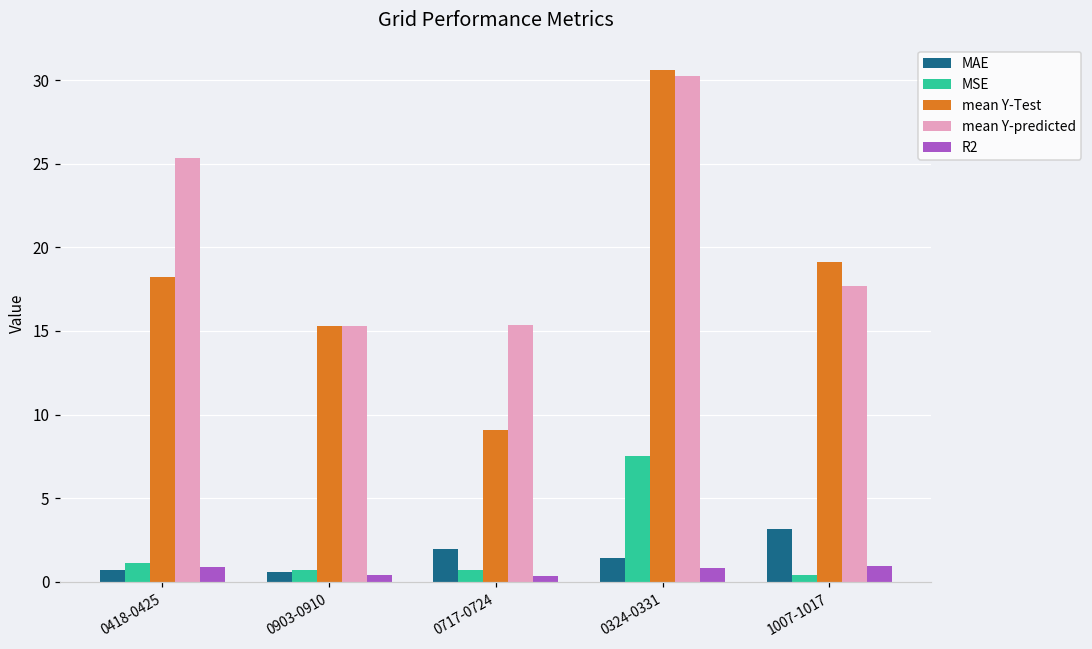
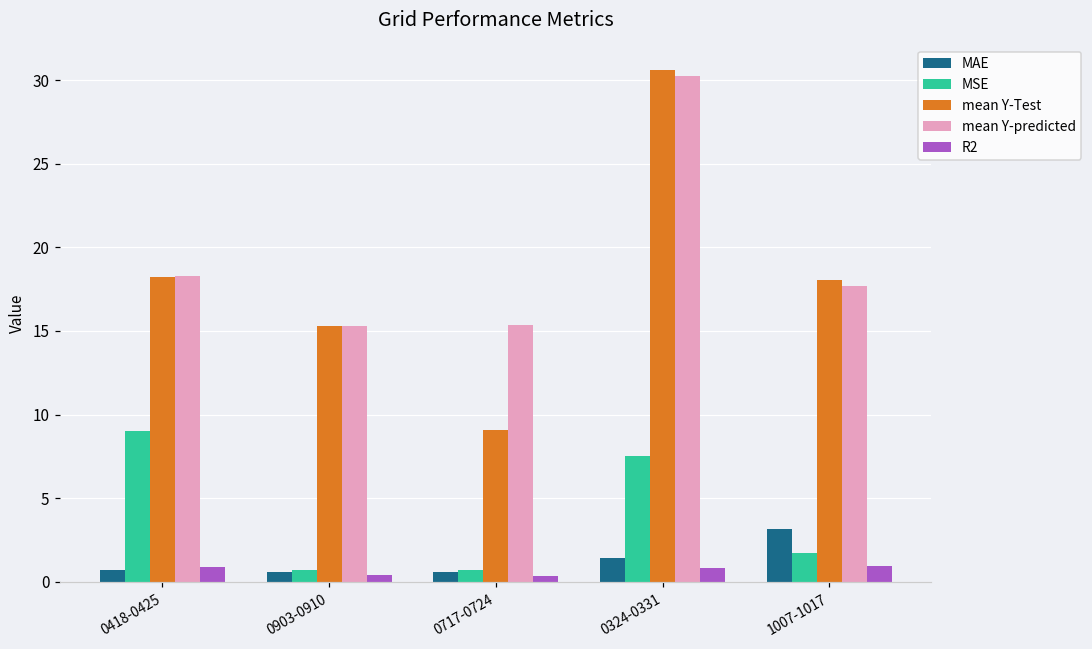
MSE, 0418-0425: 1.1 -> 9.0
mean Y-predicted, 0418-0425: 25.4 -> 18.3
MAE, 0717-0724: 2.0 -> 0.6
MSE, 1007-1017: 0.4 -> 1.7
mean Y-Test, 1007-1017: 19.1 -> 18.1
